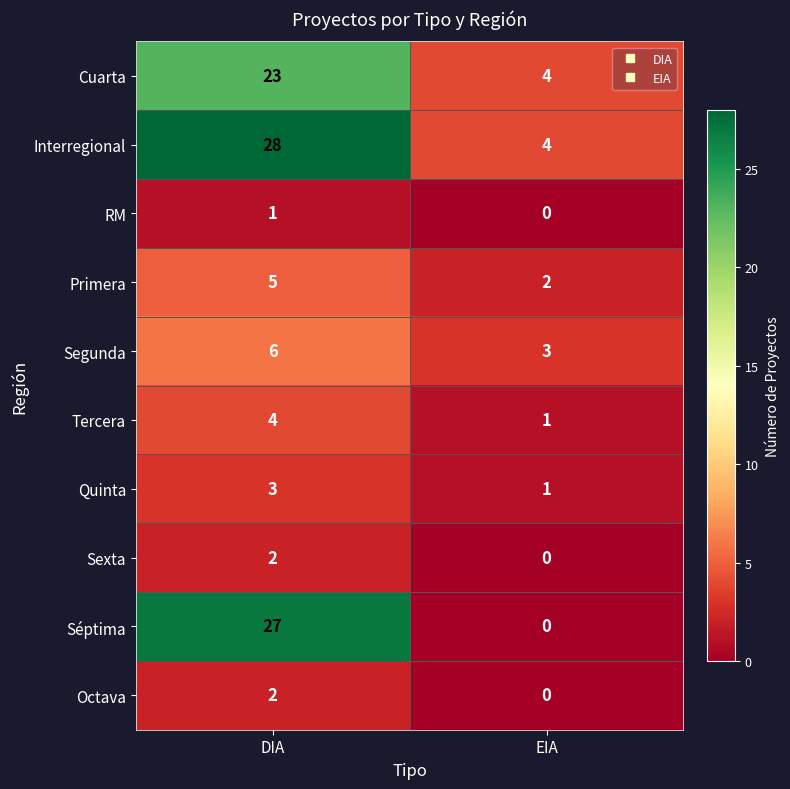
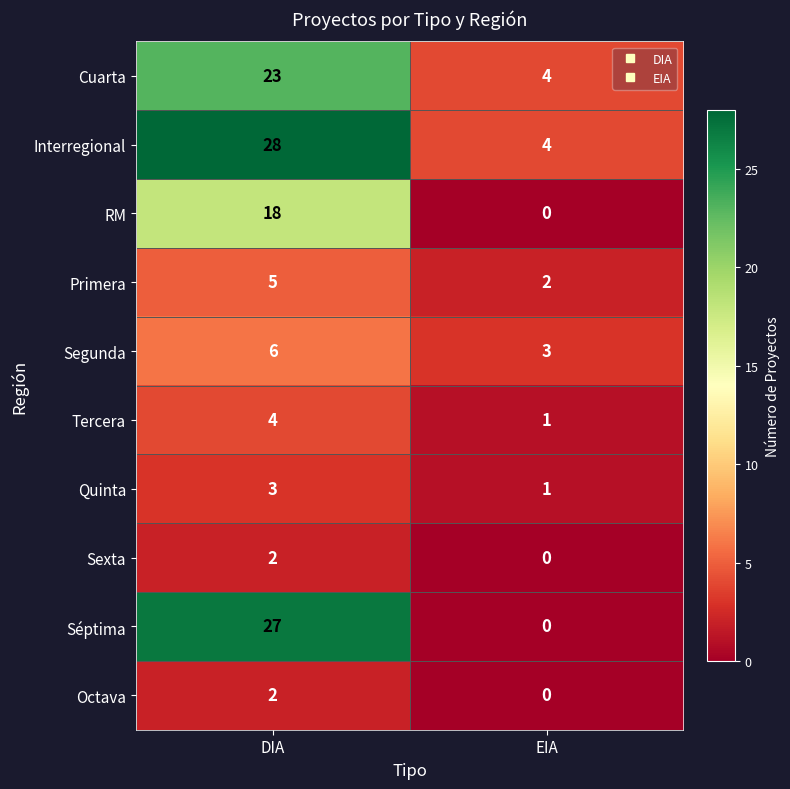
RM, DIA: 1 -> 18
